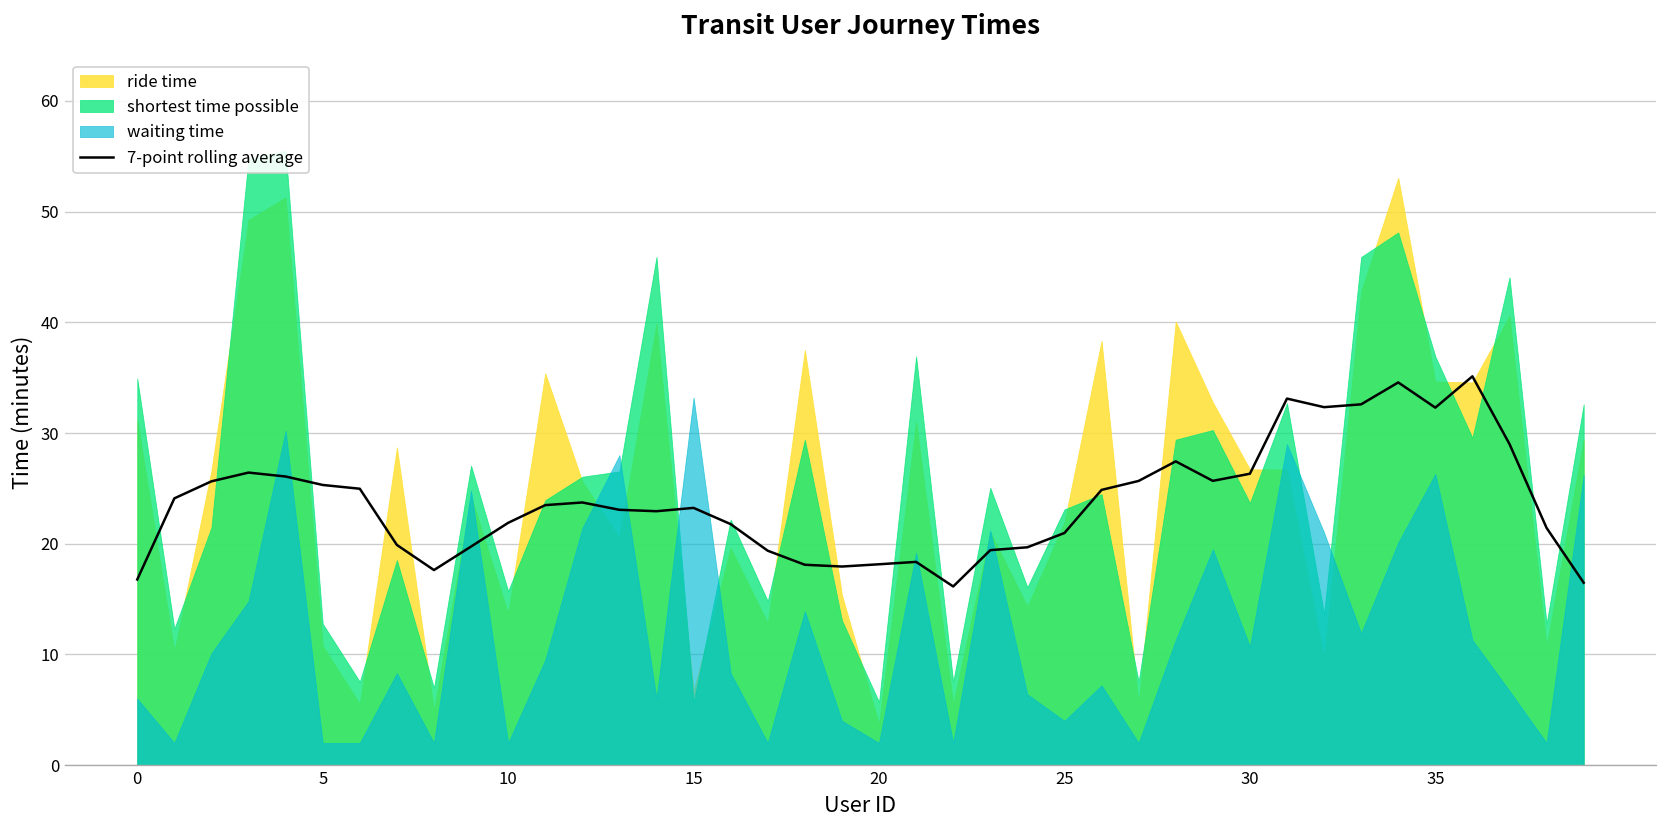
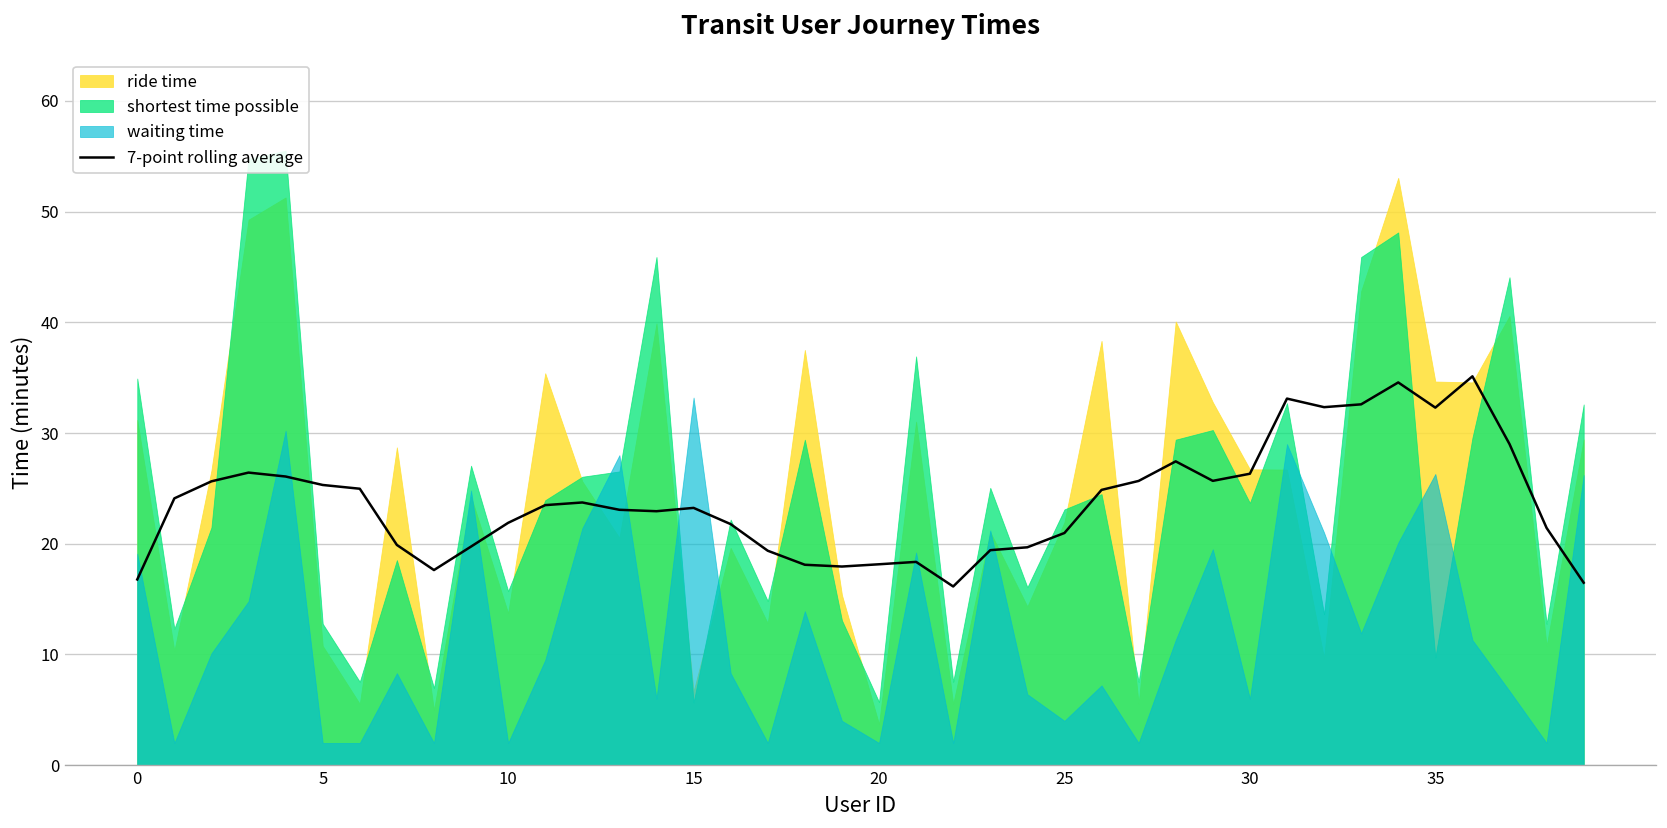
waiting time, 0: 6 -> 19
waiting time, 30: 11 -> 6
shortest time possible, 35: 37 -> 10
